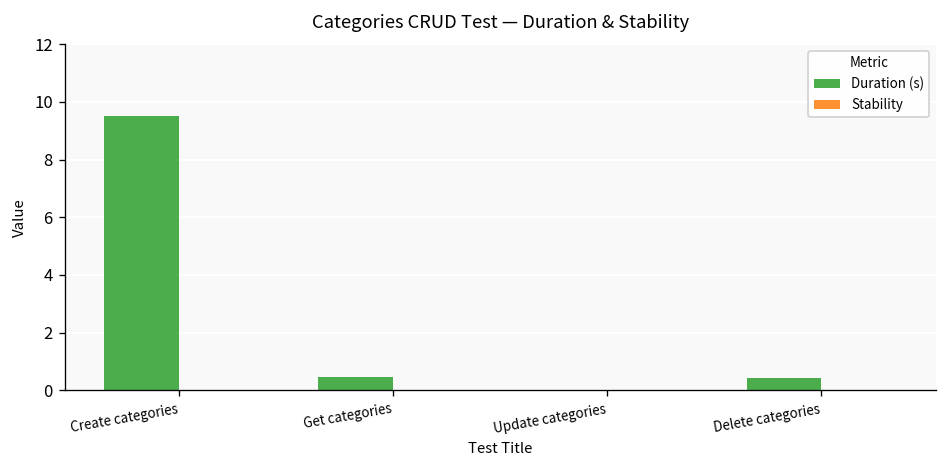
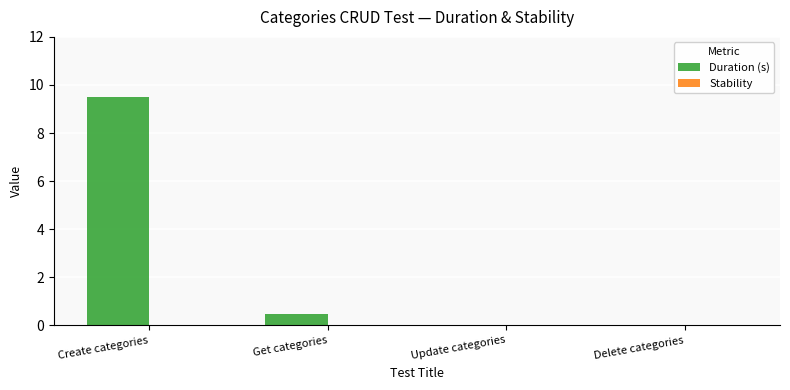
Duration (s), Delete categories: 0.4 -> 0.0
